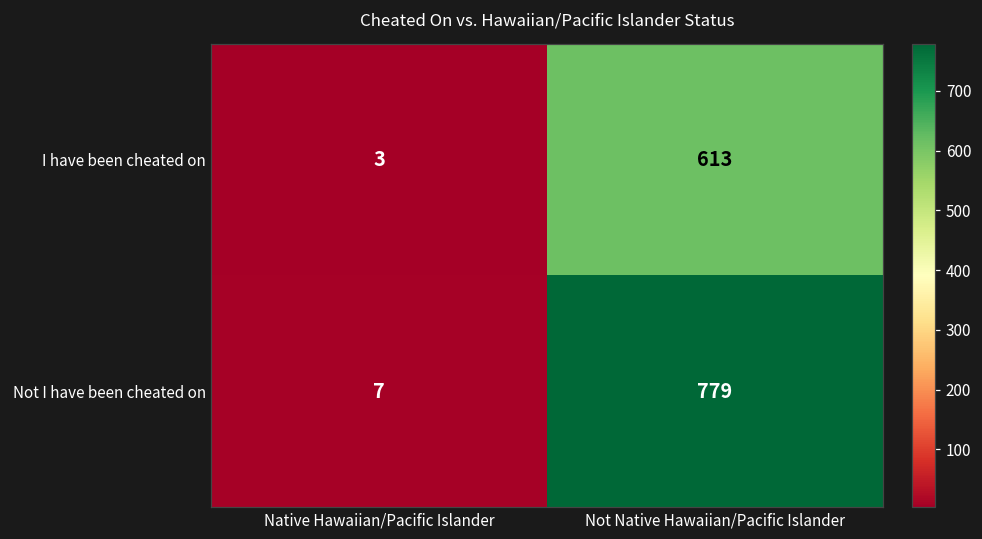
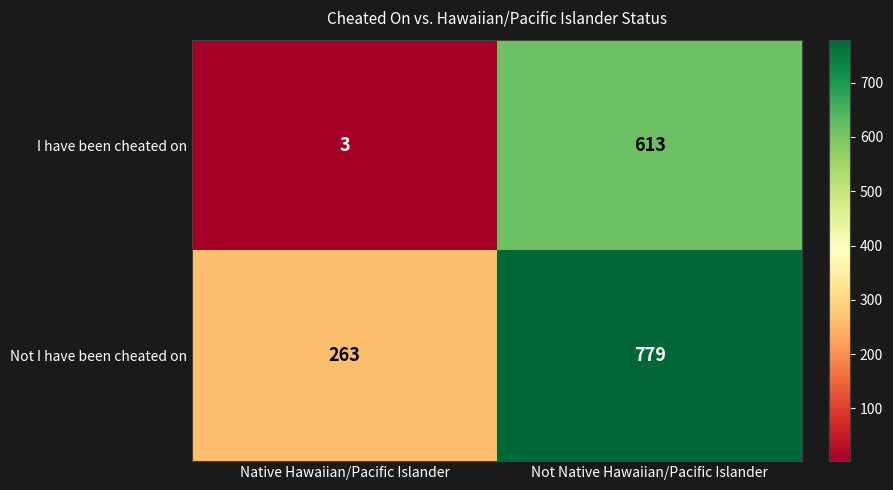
Not I have been cheated on, Native Hawaiian/Pacific Islander: 7 -> 263
